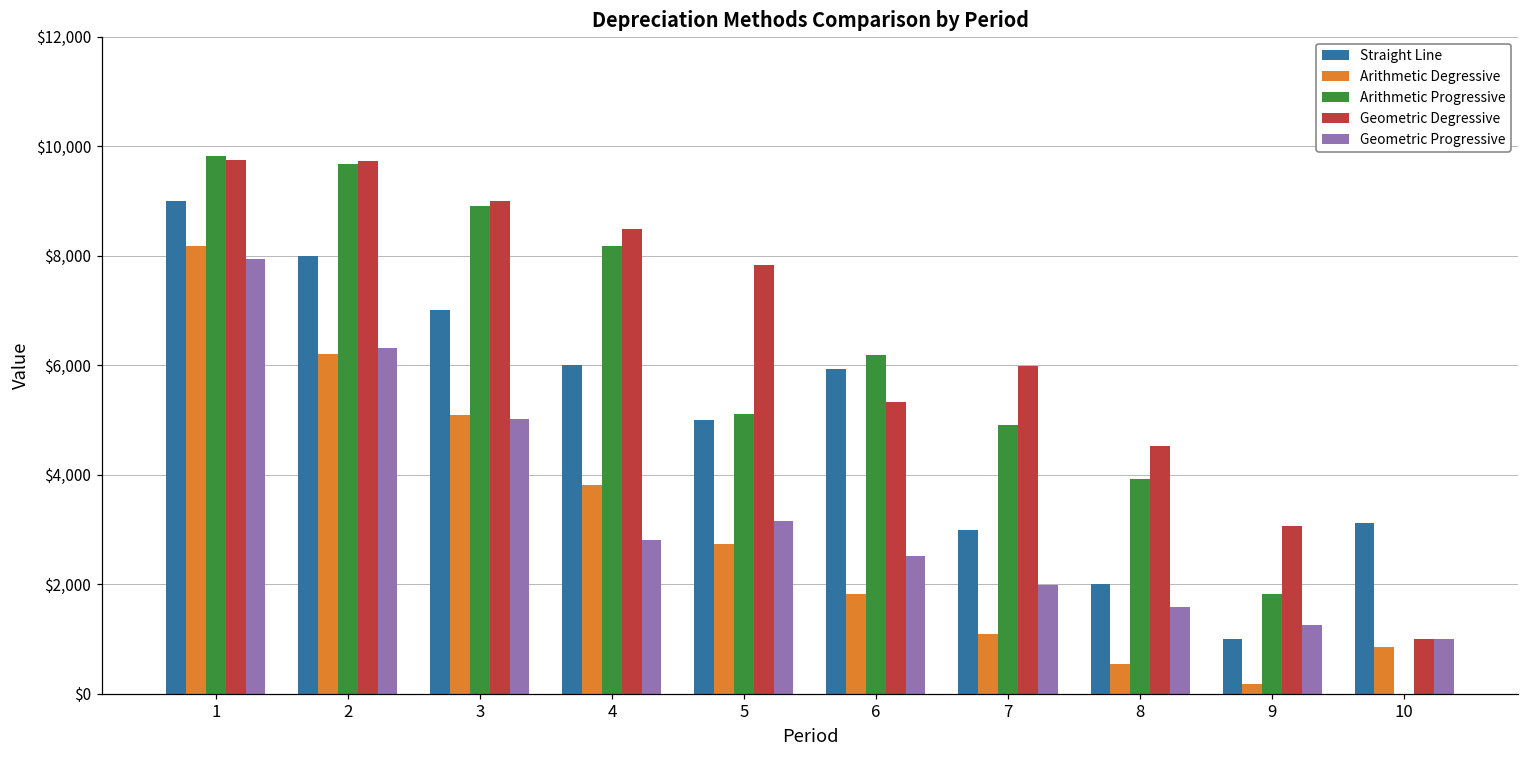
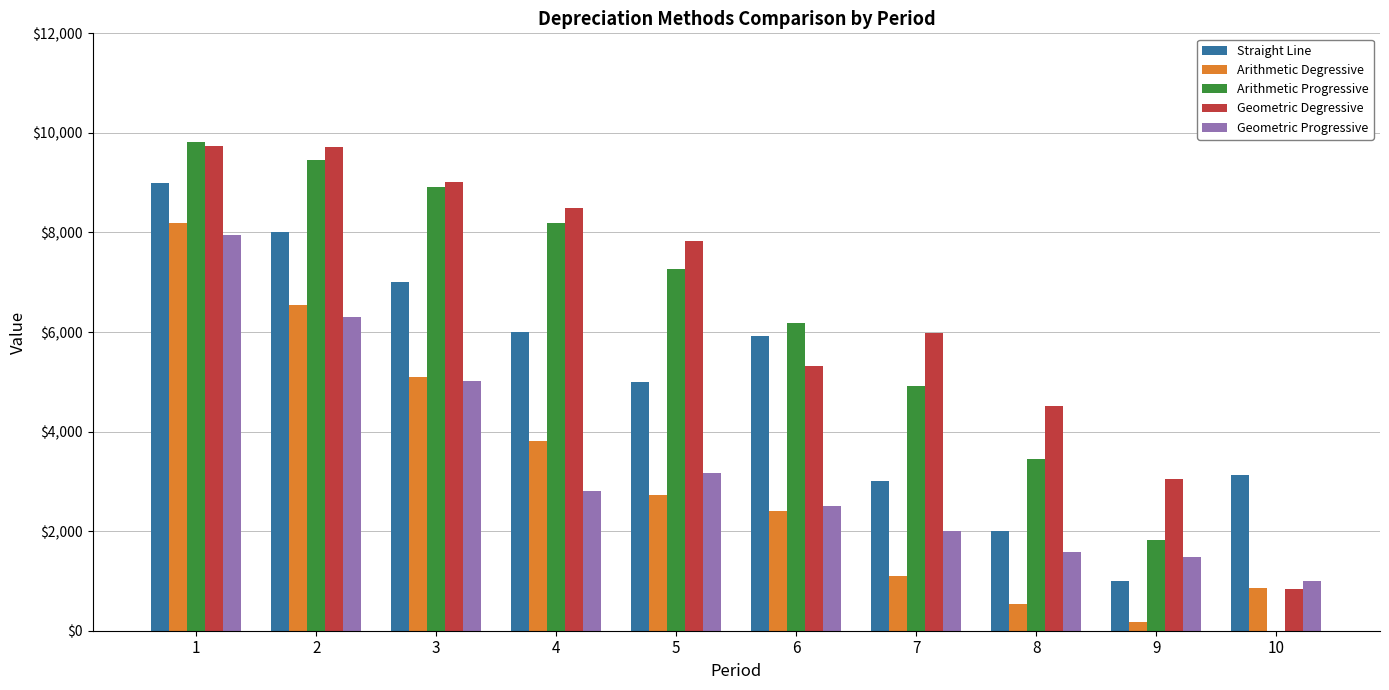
Arithmetic Degressive, 2: $6,200 -> $6,500
Arithmetic Progressive, 2: $9,700 -> $9,500
Arithmetic Progressive, 5: $5,100 -> $7,300
Arithmetic Degressive, 6: $1,800 -> $2,400
Arithmetic Progressive, 8: $3,900 -> $3,500
Geometric Progressive, 9: $1,300 -> $1,500
Geometric Degressive, 10: $1,000 -> $800
